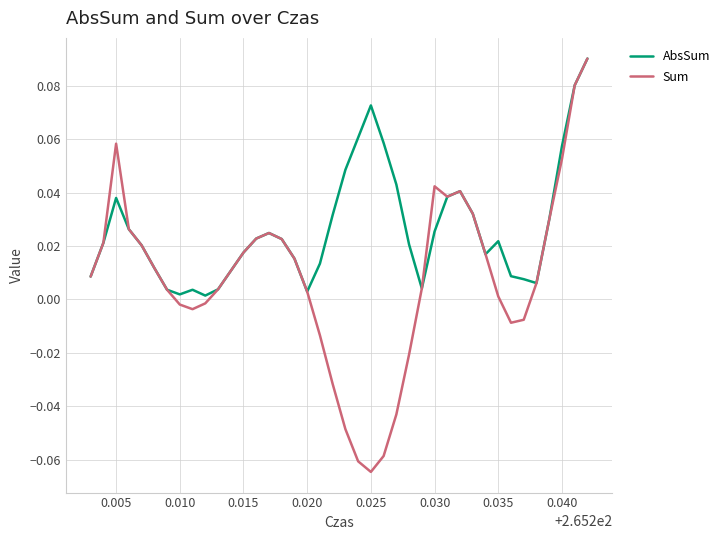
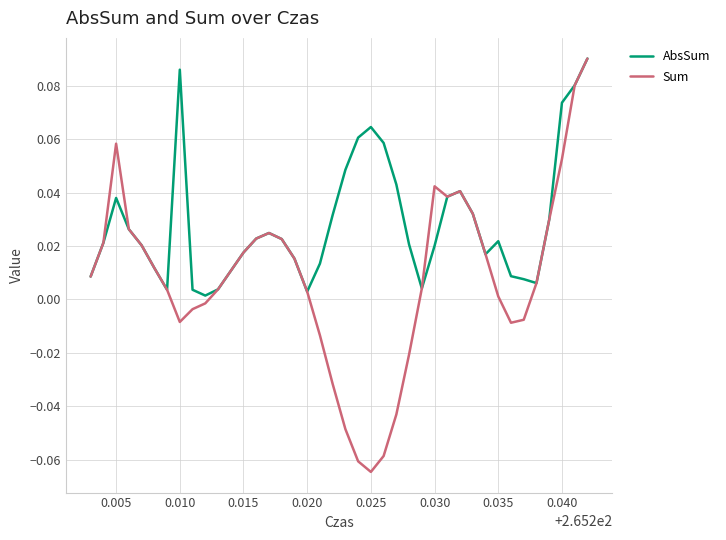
AbsSum, 0.010: 0.002 -> 0.086
Sum, 0.010: -0.002 -> -0.008
AbsSum, 0.025: 0.073 -> 0.065
AbsSum, 0.030: 0.025 -> 0.020
AbsSum, 0.040: 0.057 -> 0.074
